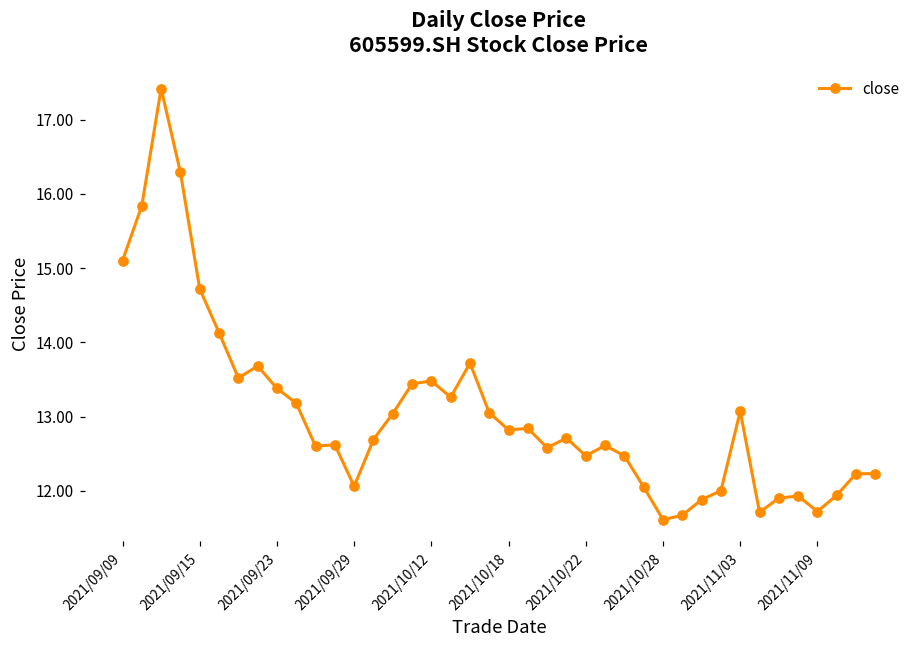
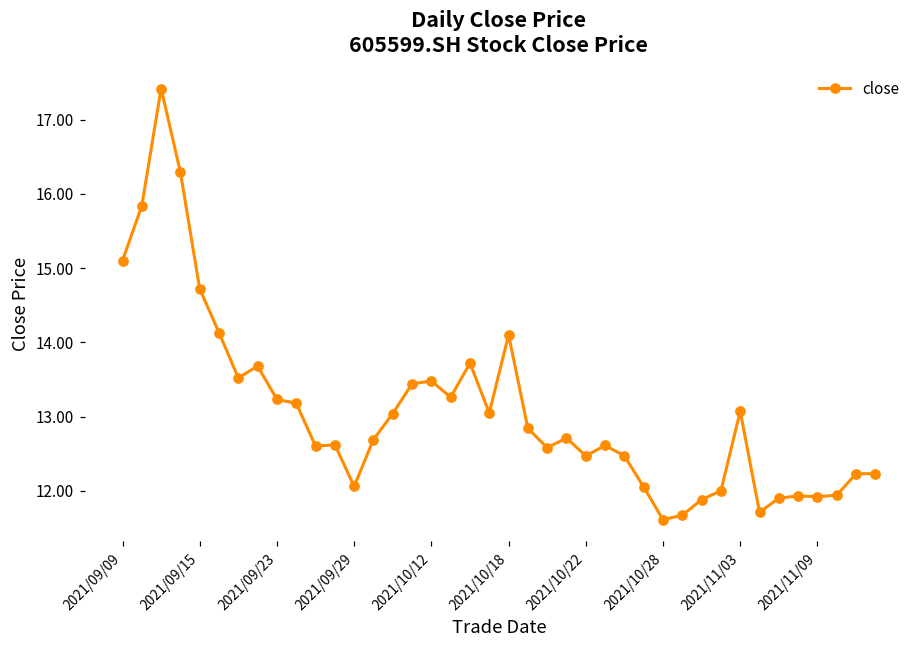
2021/09/23: 13.4 -> 13.2
2021/10/18: 12.8 -> 14.1
2021/11/09: 11.7 -> 11.9
